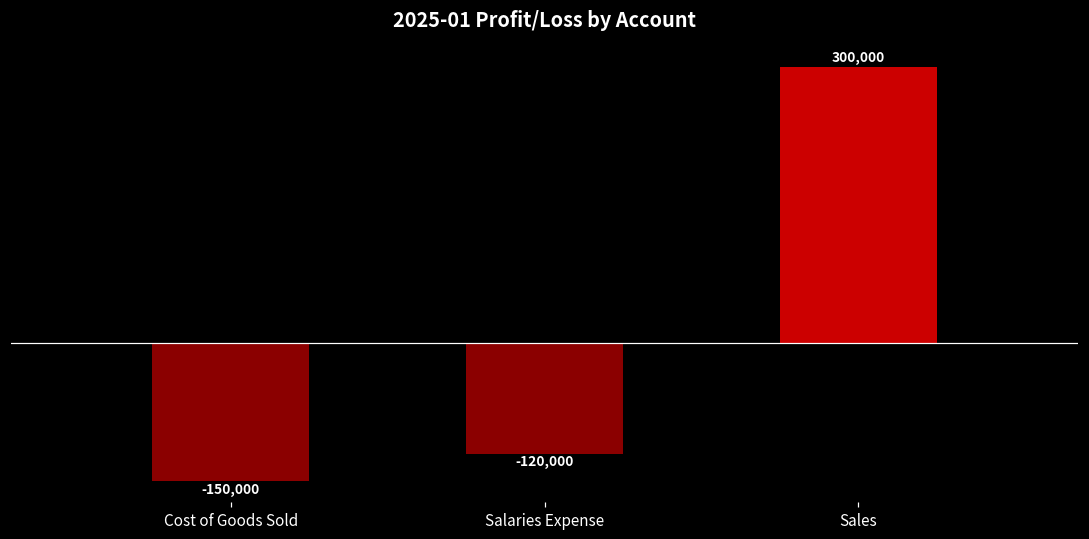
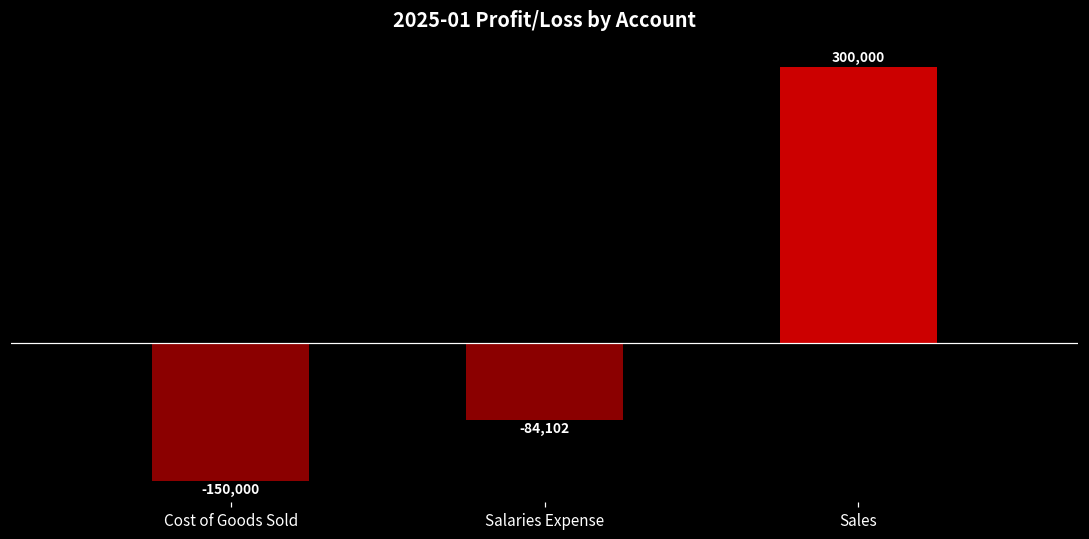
Salaries Expense: -120,000 -> -84,102
